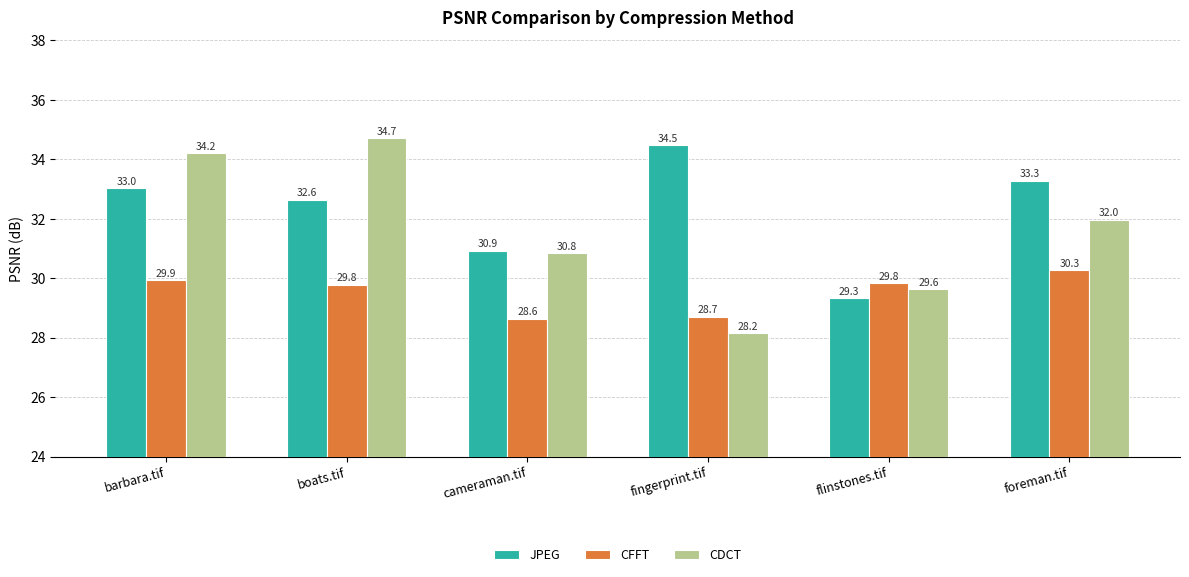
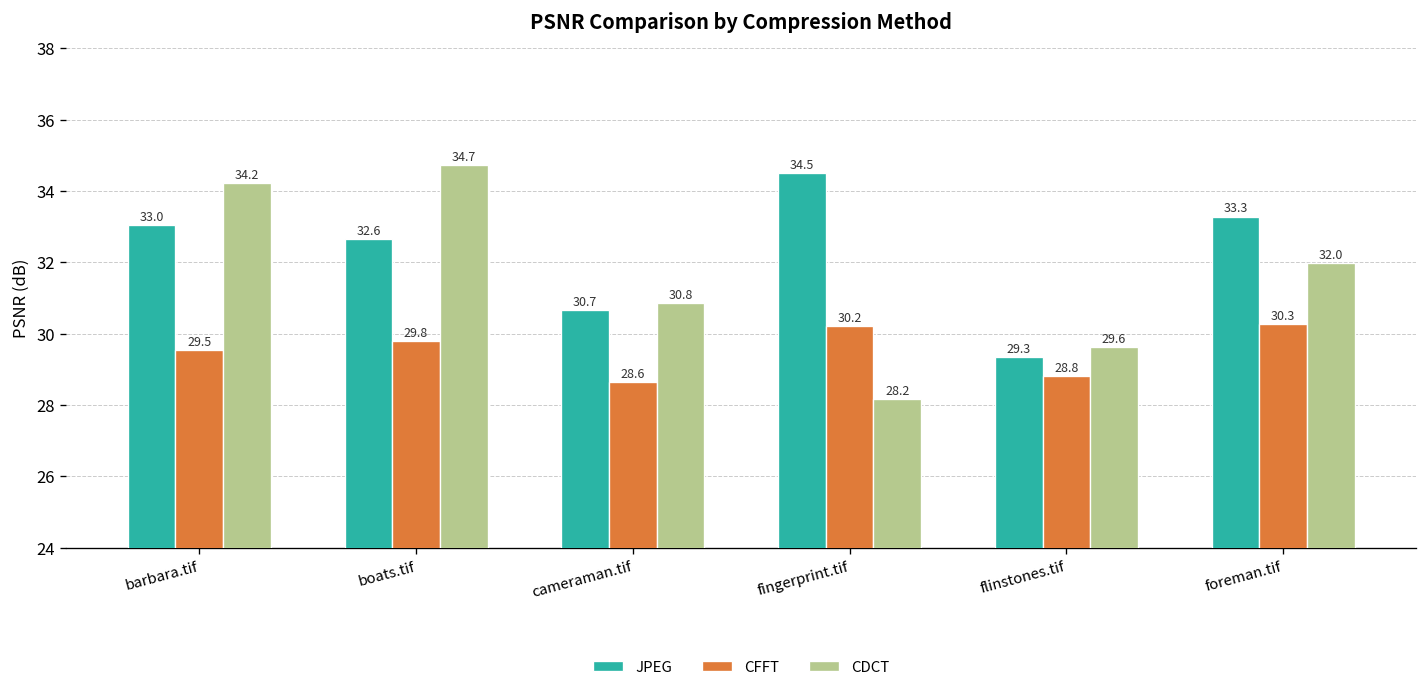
CFFT, barbara.tif: 29.9 -> 29.5
JPEG, cameraman.tif: 30.9 -> 30.7
CFFT, fingerprint.tif: 28.7 -> 30.2
CFFT, flinstones.tif: 29.8 -> 28.8
